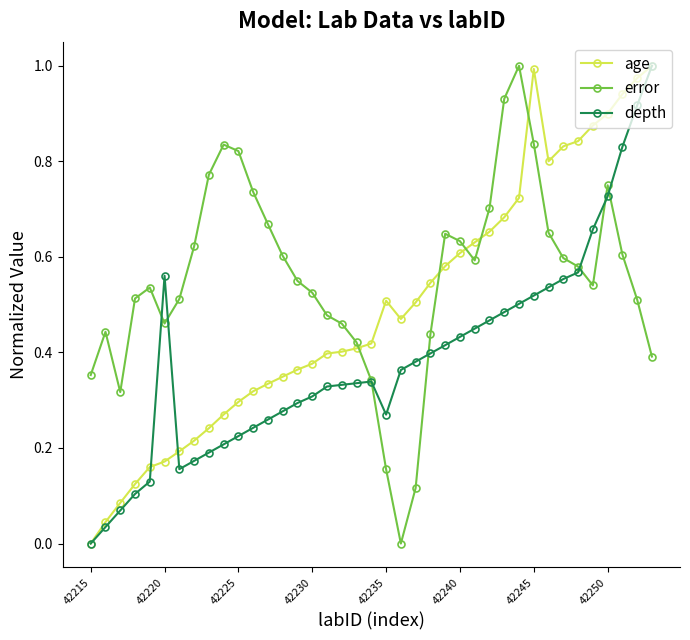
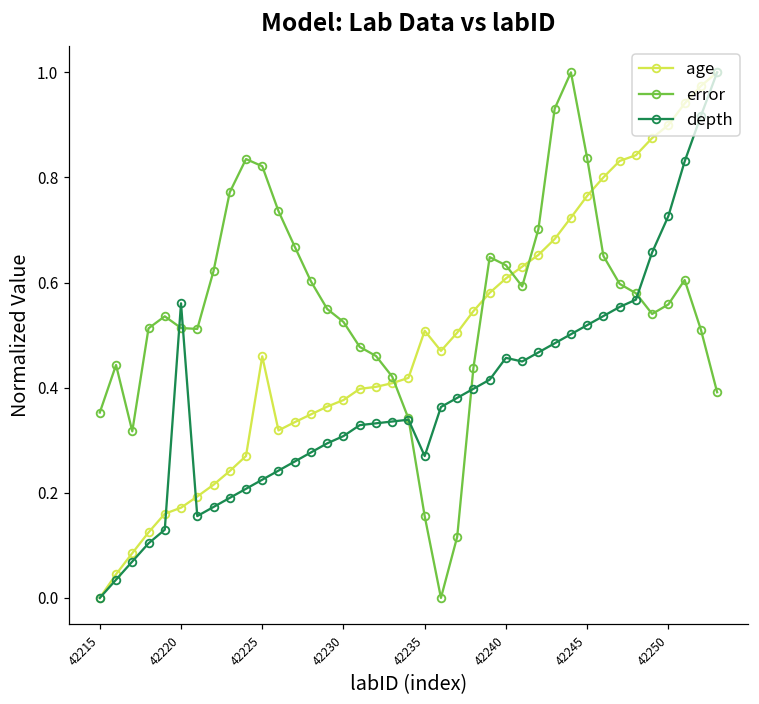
error, 42220: 0.46 -> 0.51
age, 42225: 0.30 -> 0.46
depth, 42240: 0.43 -> 0.46
age, 42245: 0.99 -> 0.76
error, 42250: 0.75 -> 0.56
